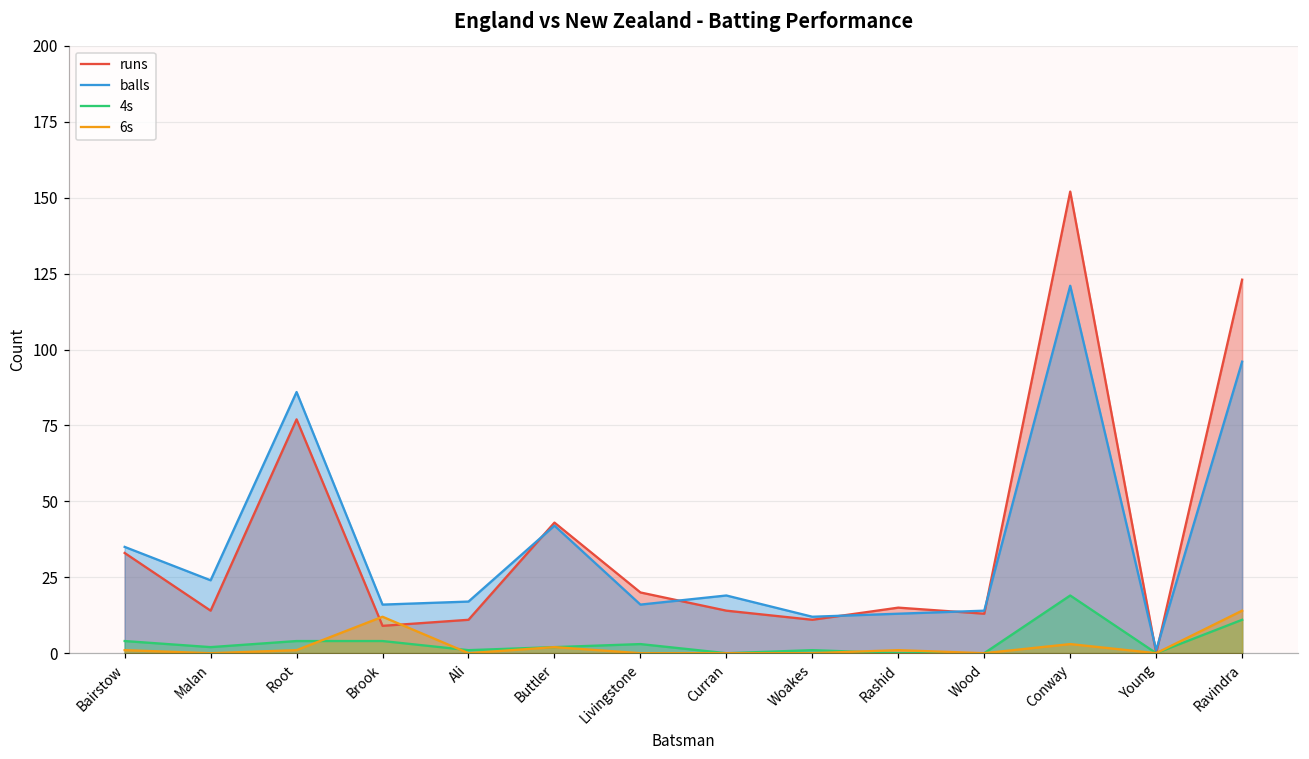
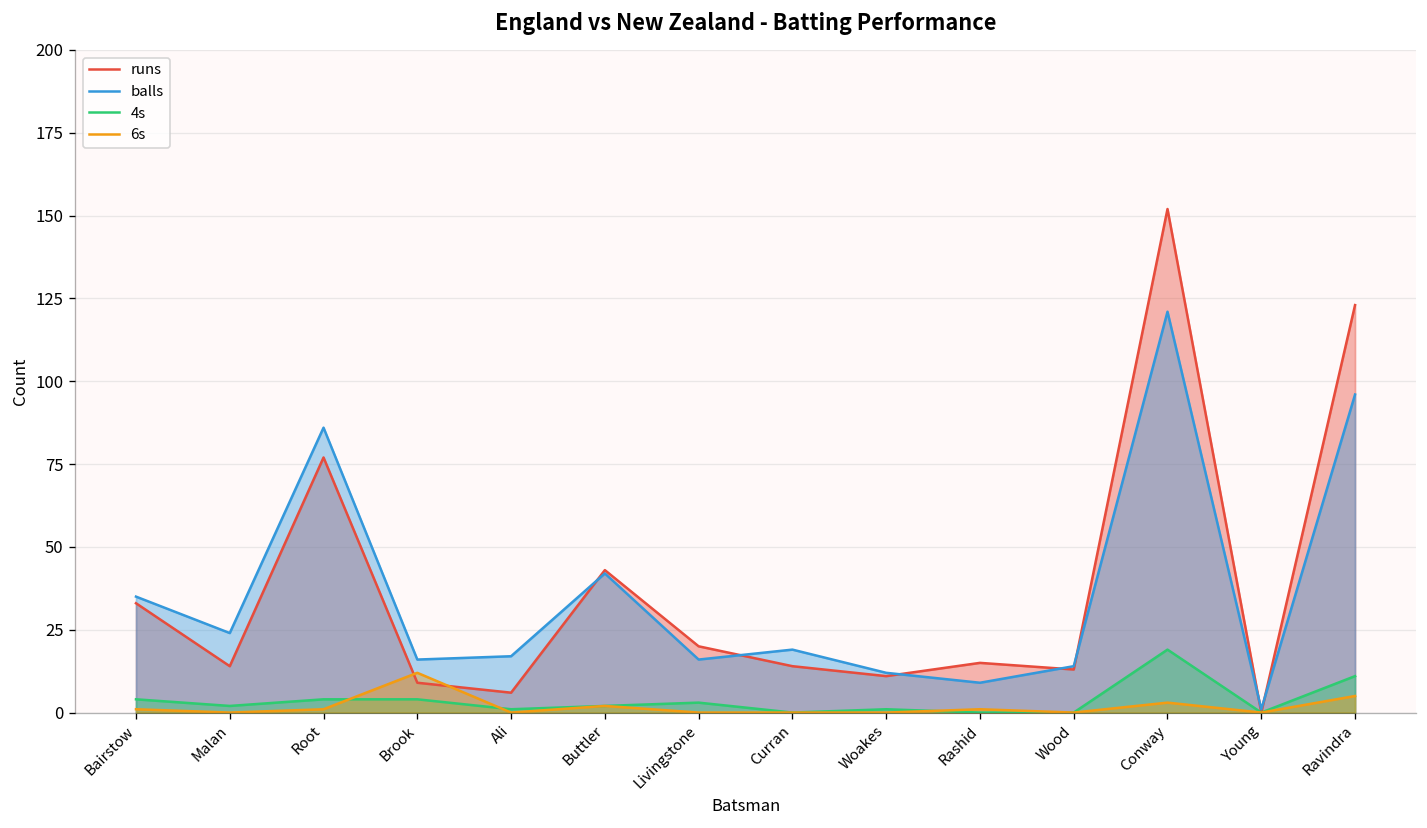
runs, Ali: 11 -> 6
balls, Rashid: 13 -> 9
6s, Ravindra: 14 -> 5
